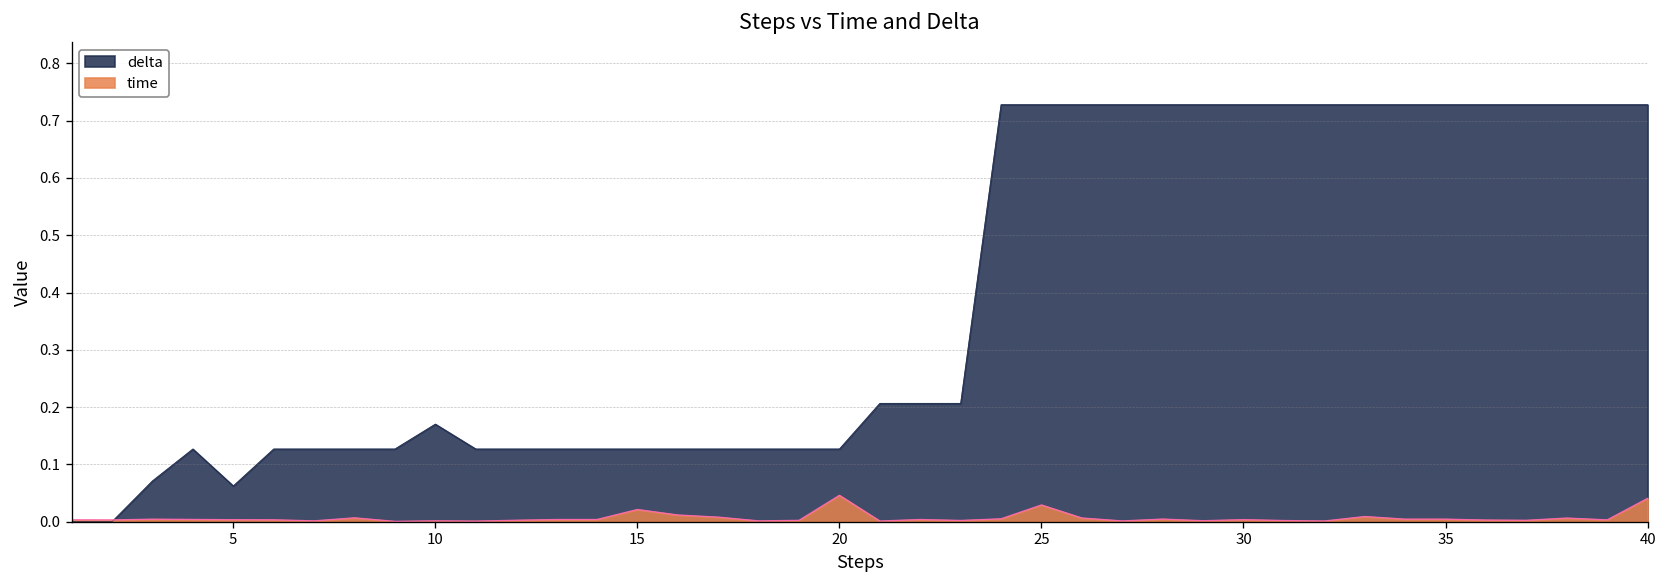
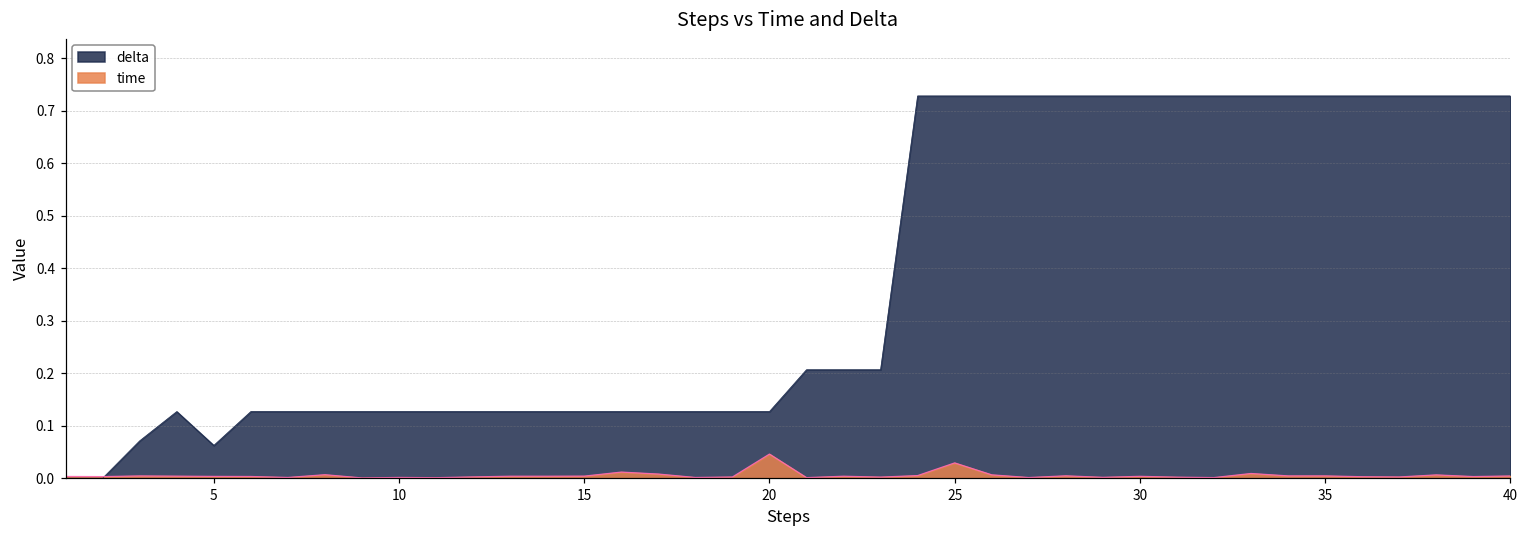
delta, 10: 0.17 -> 0.13
time, 15: 0.02 -> 0.00
time, 40: 0.04 -> 0.00
